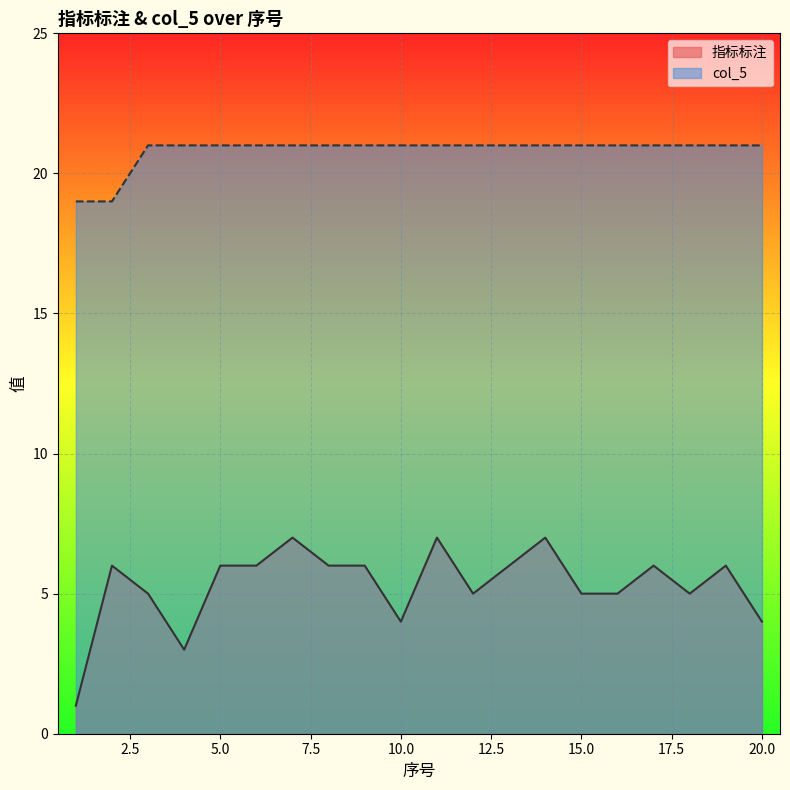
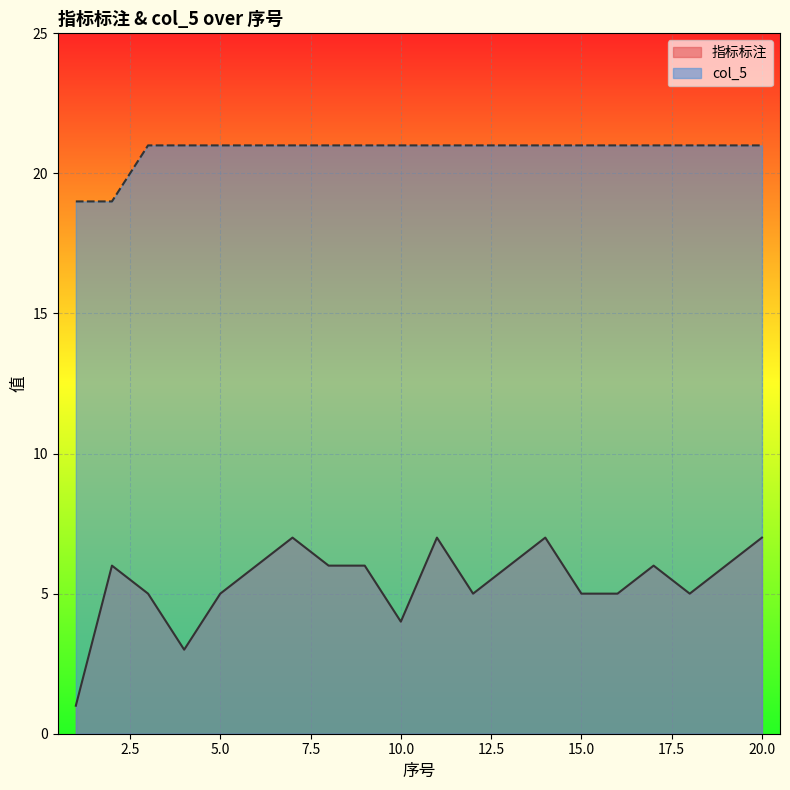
指标标注, 5.0: 6 -> 5
指标标注, 20.0: 4 -> 7
